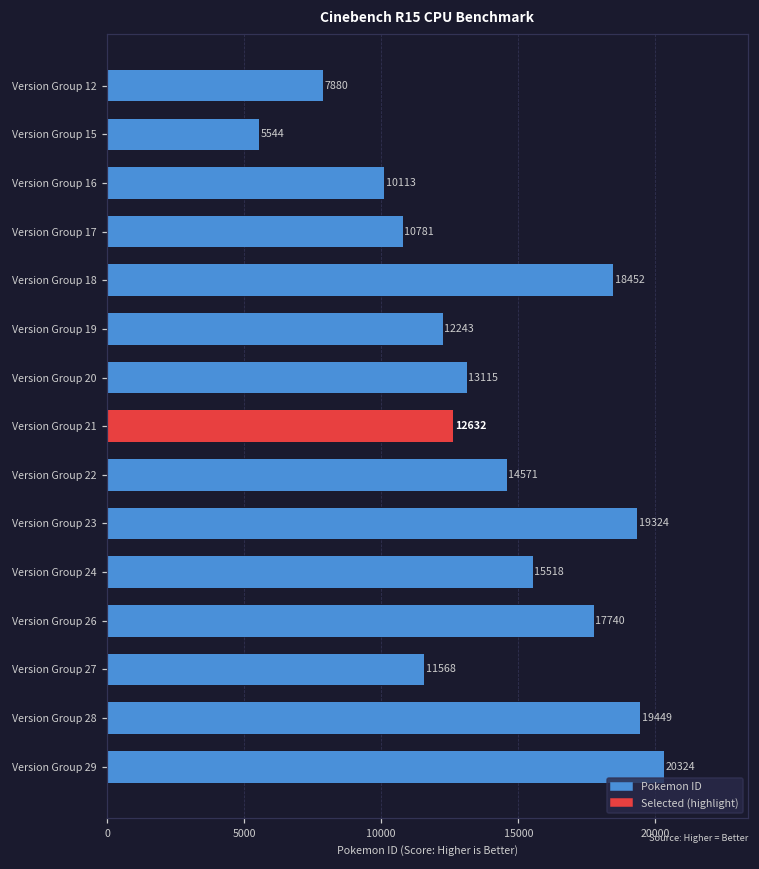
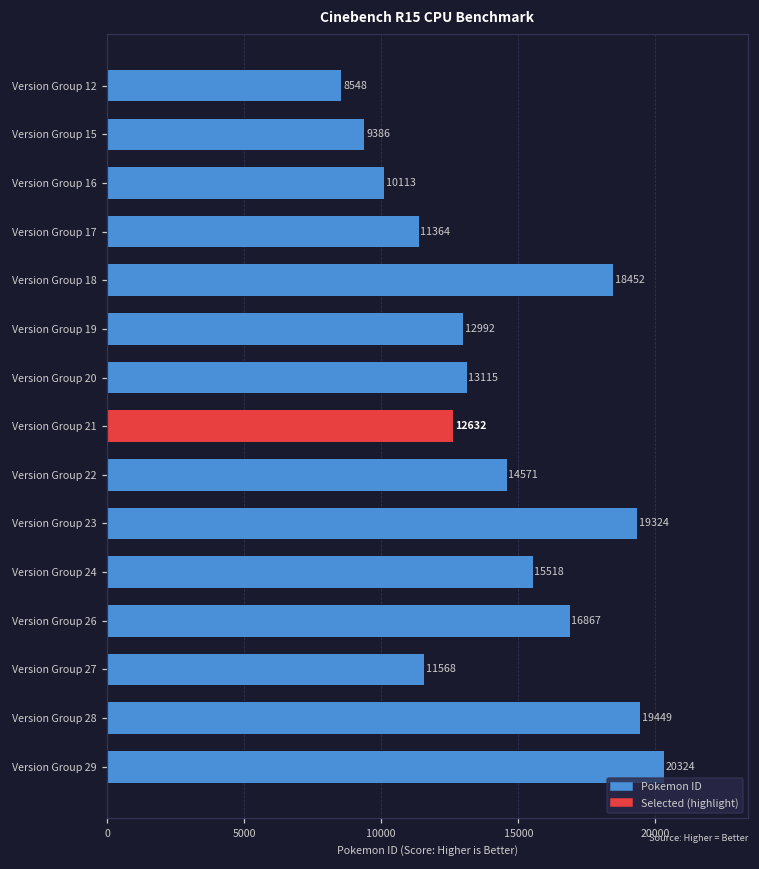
Version Group 12: 7880 -> 8548
Version Group 15: 5544 -> 9386
Version Group 17: 10781 -> 11364
Version Group 19: 12243 -> 12992
Version Group 26: 17740 -> 16867
